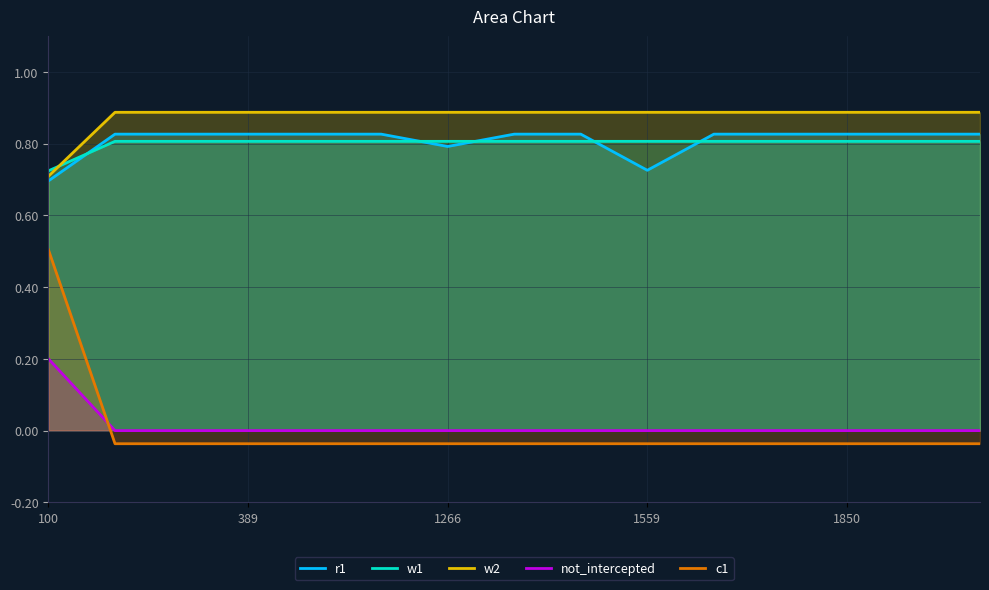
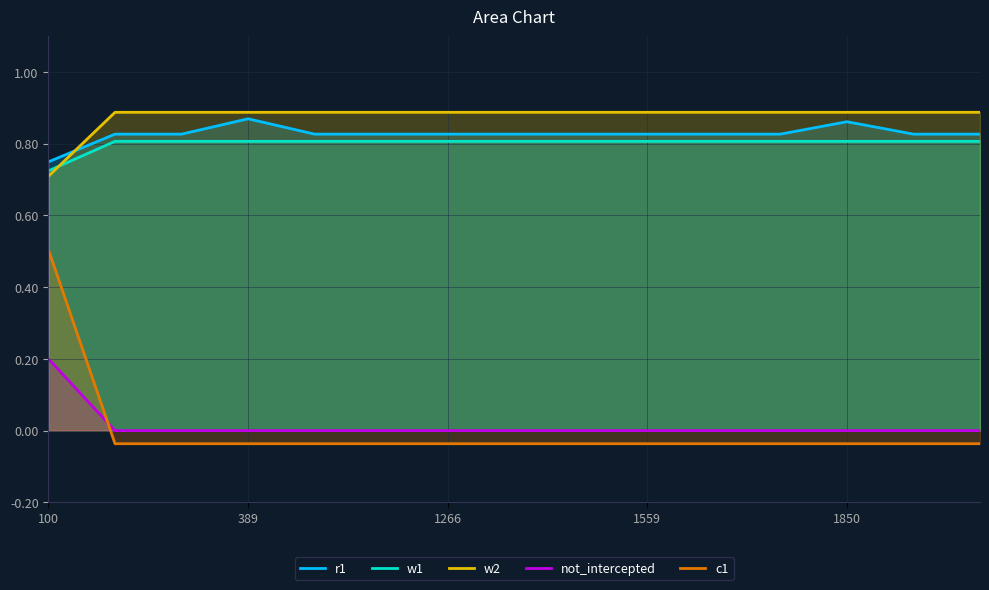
r1, 100: 0.70 -> 0.75
r1, 389: 0.83 -> 0.87
r1, 1266: 0.79 -> 0.83
r1, 1559: 0.73 -> 0.83
r1, 1850: 0.83 -> 0.86
